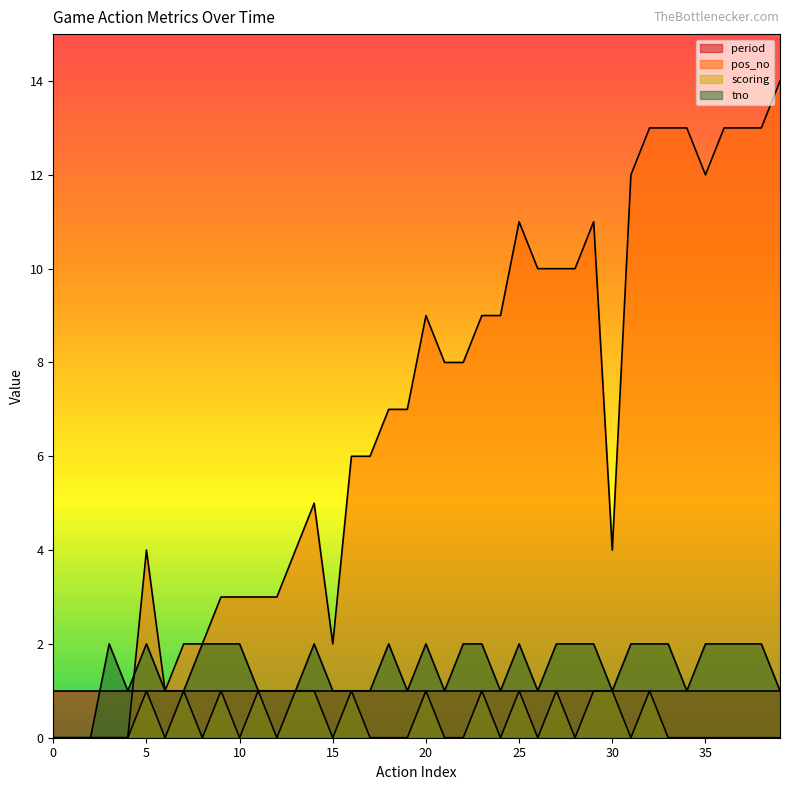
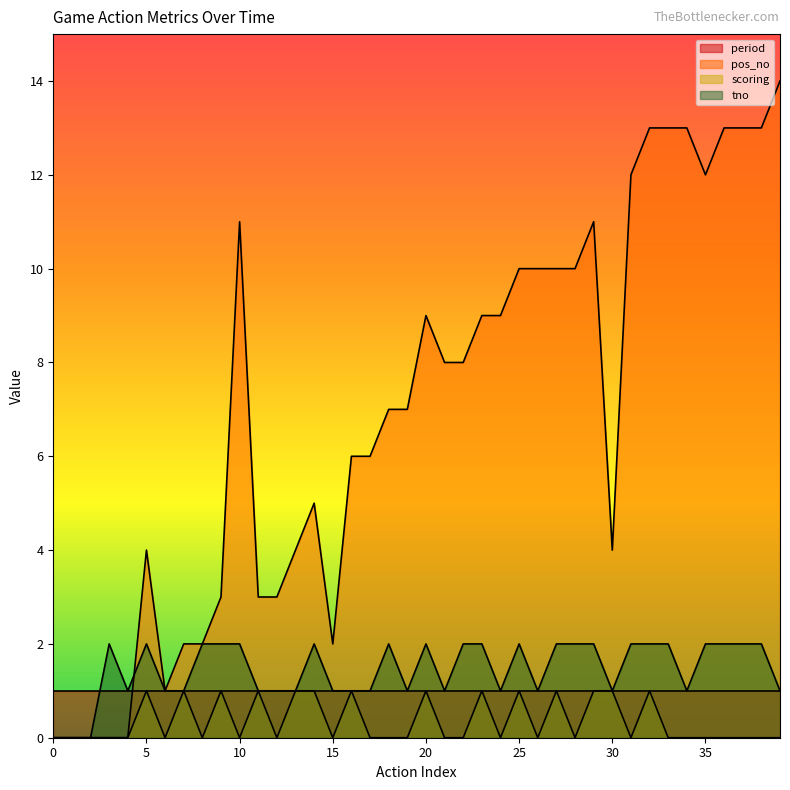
pos_no, 10: 3 -> 11
pos_no, 25: 11 -> 10
